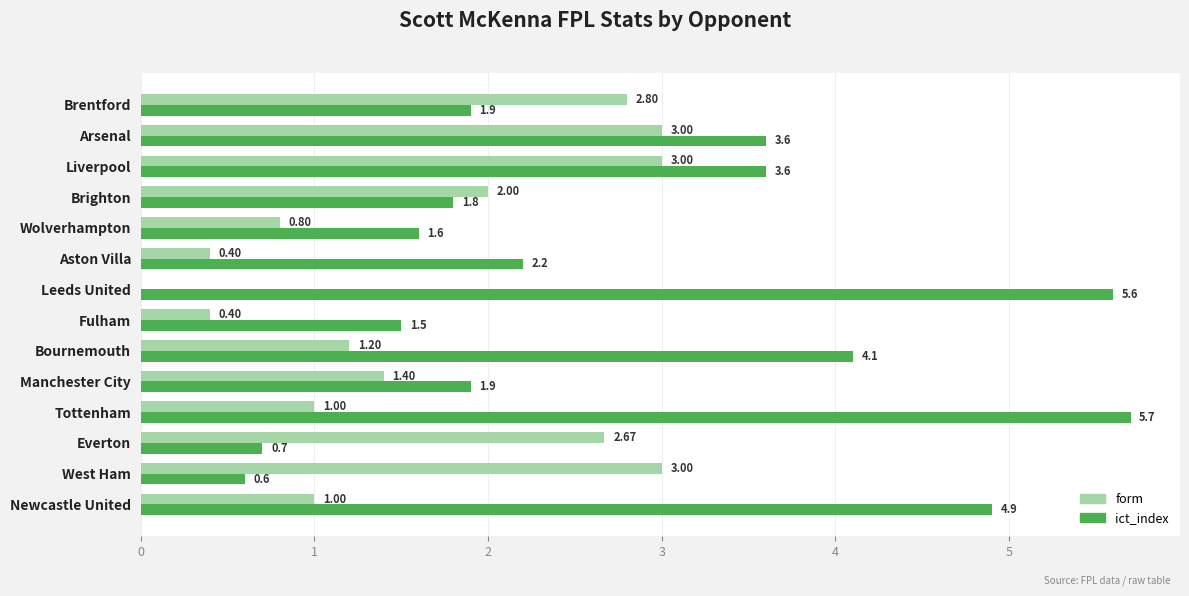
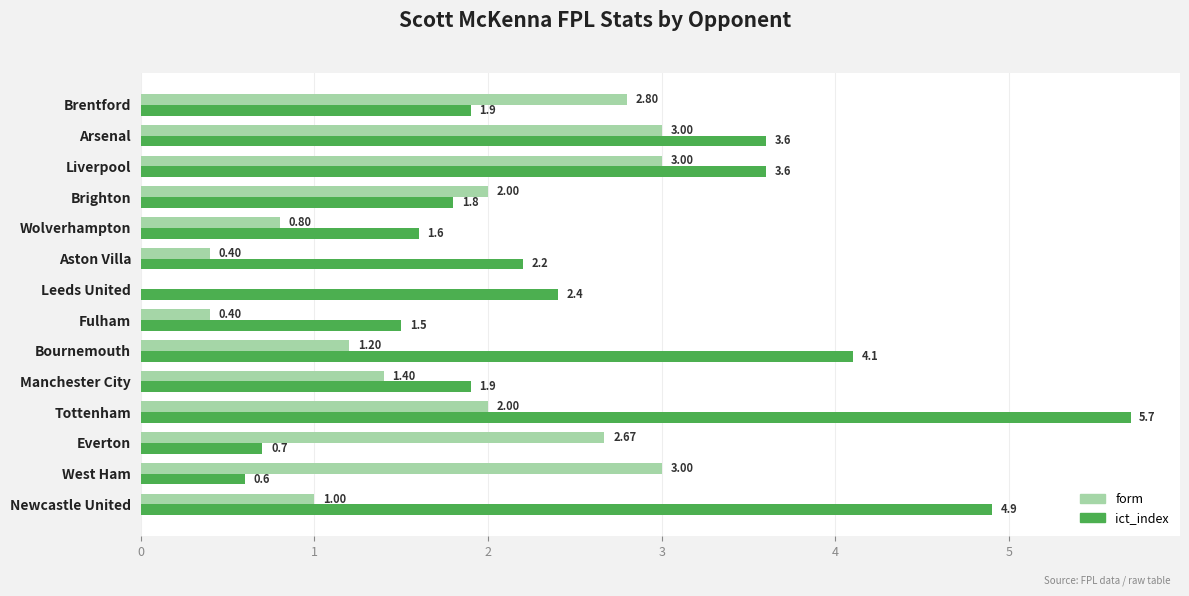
ict_index, Leeds United: 5.6 -> 2.4
form, Tottenham: 1.00 -> 2.00
